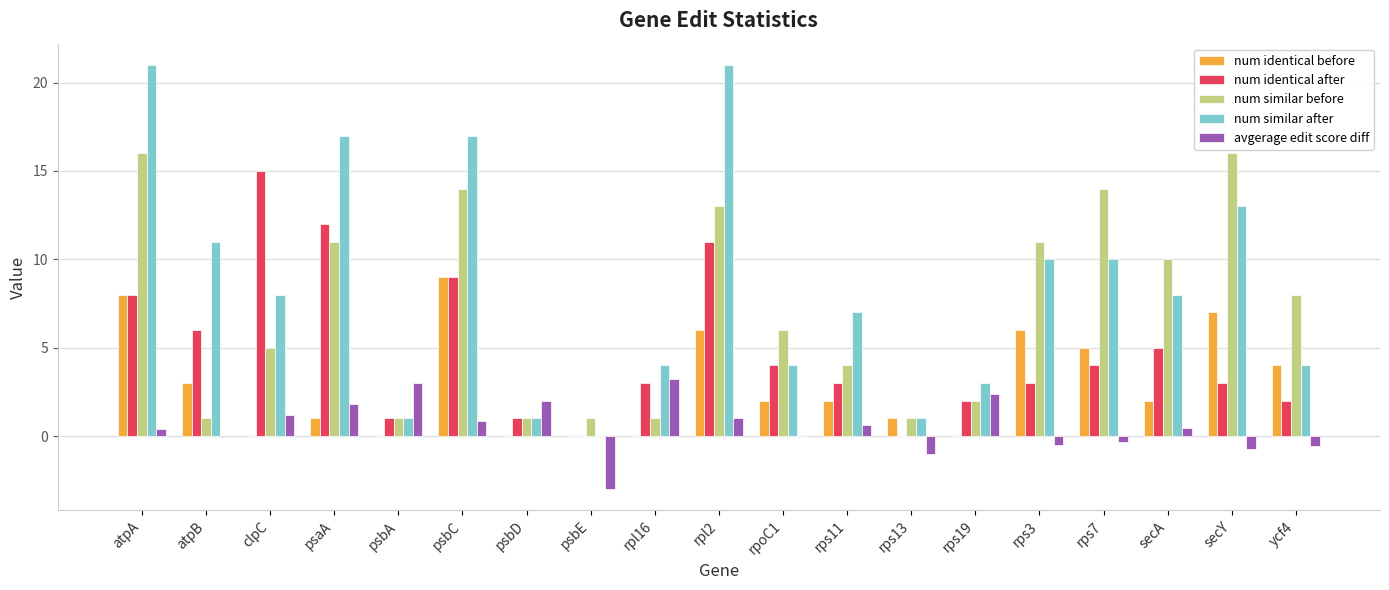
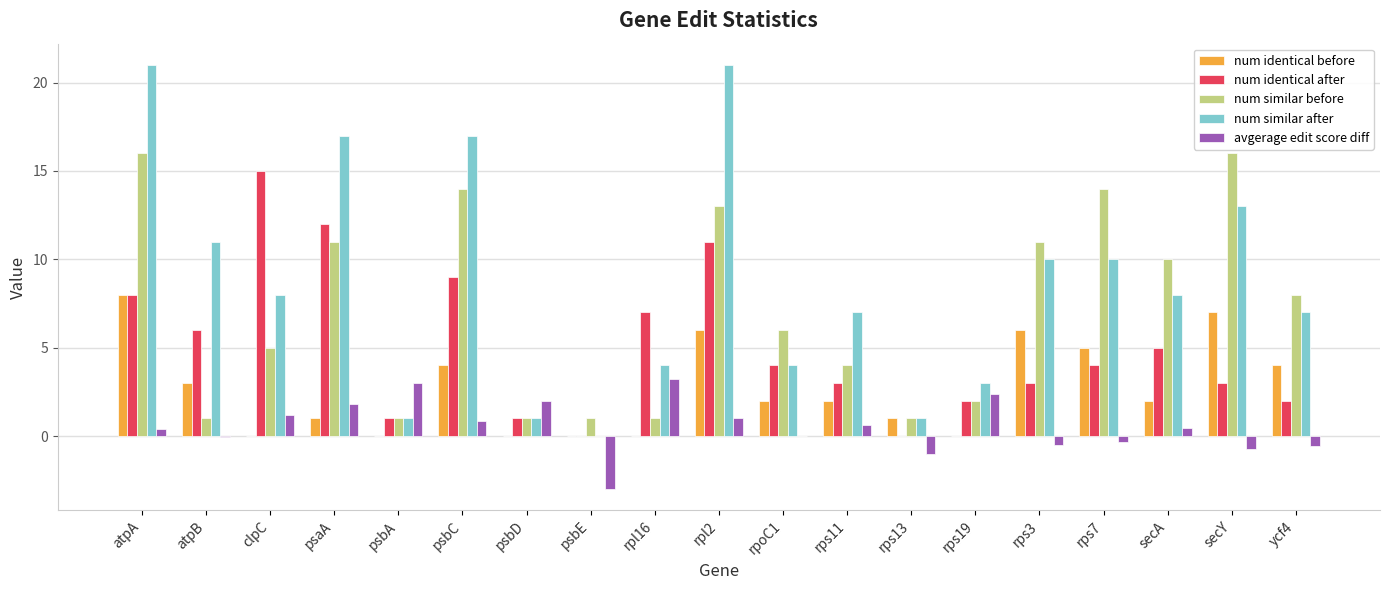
num identical before, psbC: 9 -> 4
num identical after, rpl16: 3 -> 7
num similar after, ycf4: 4 -> 7
